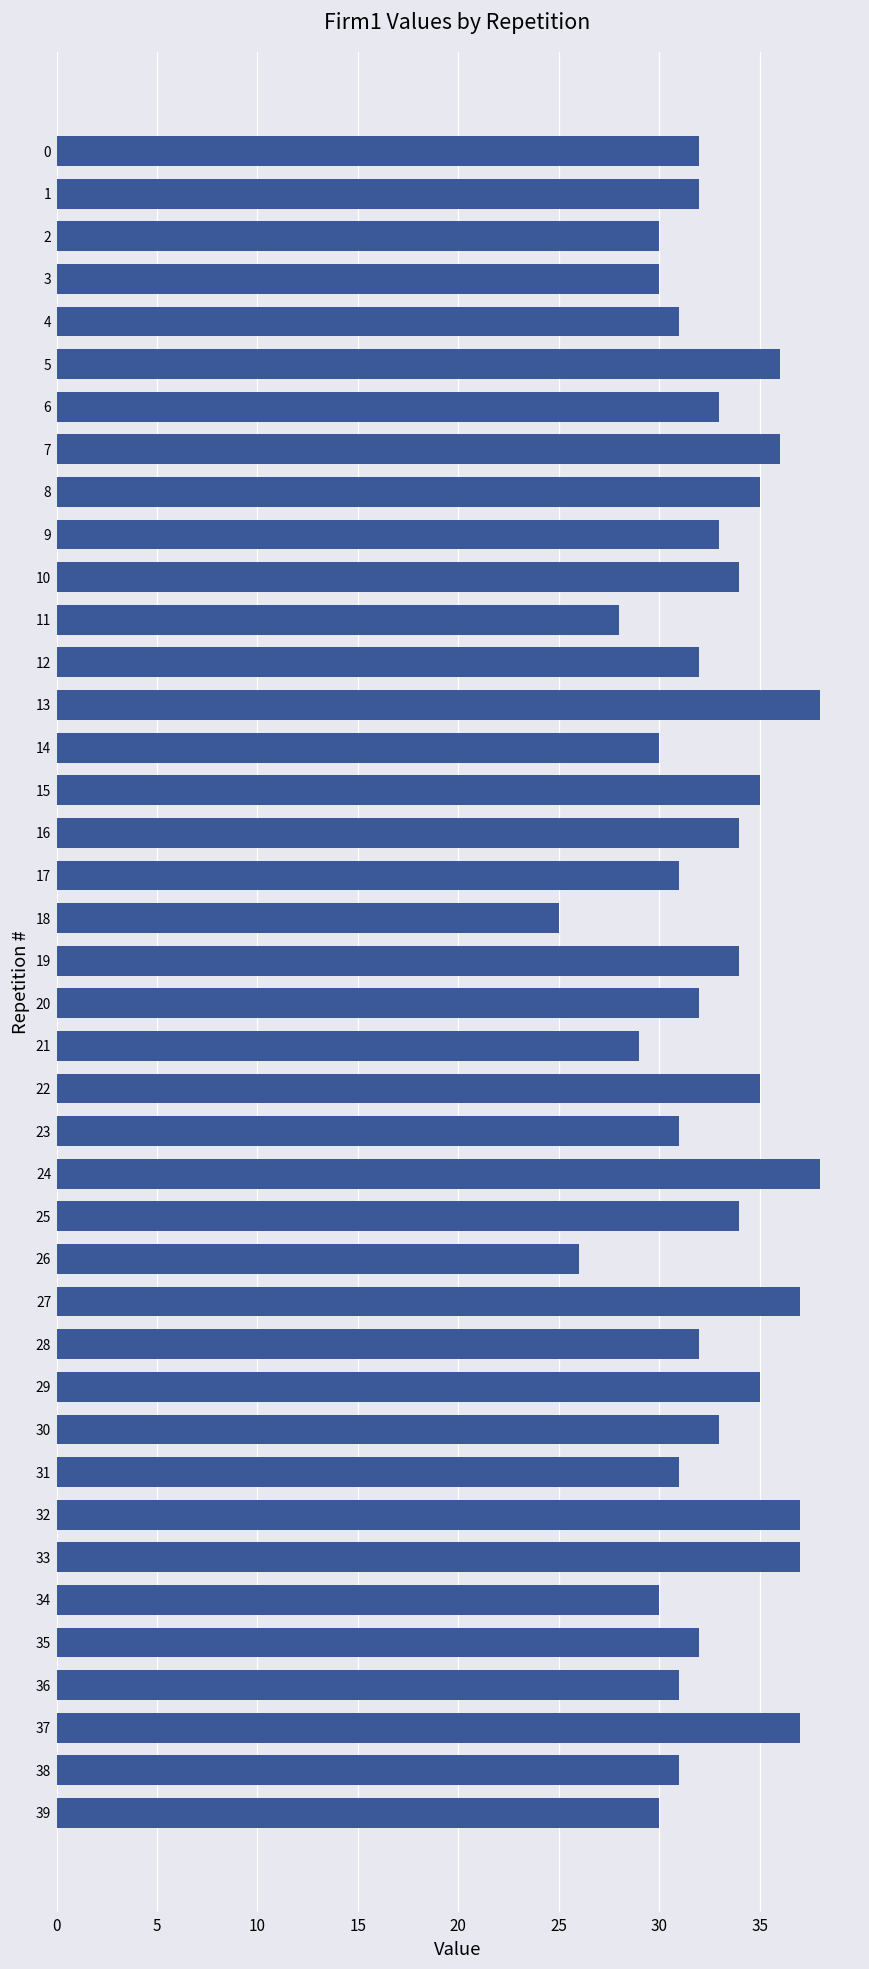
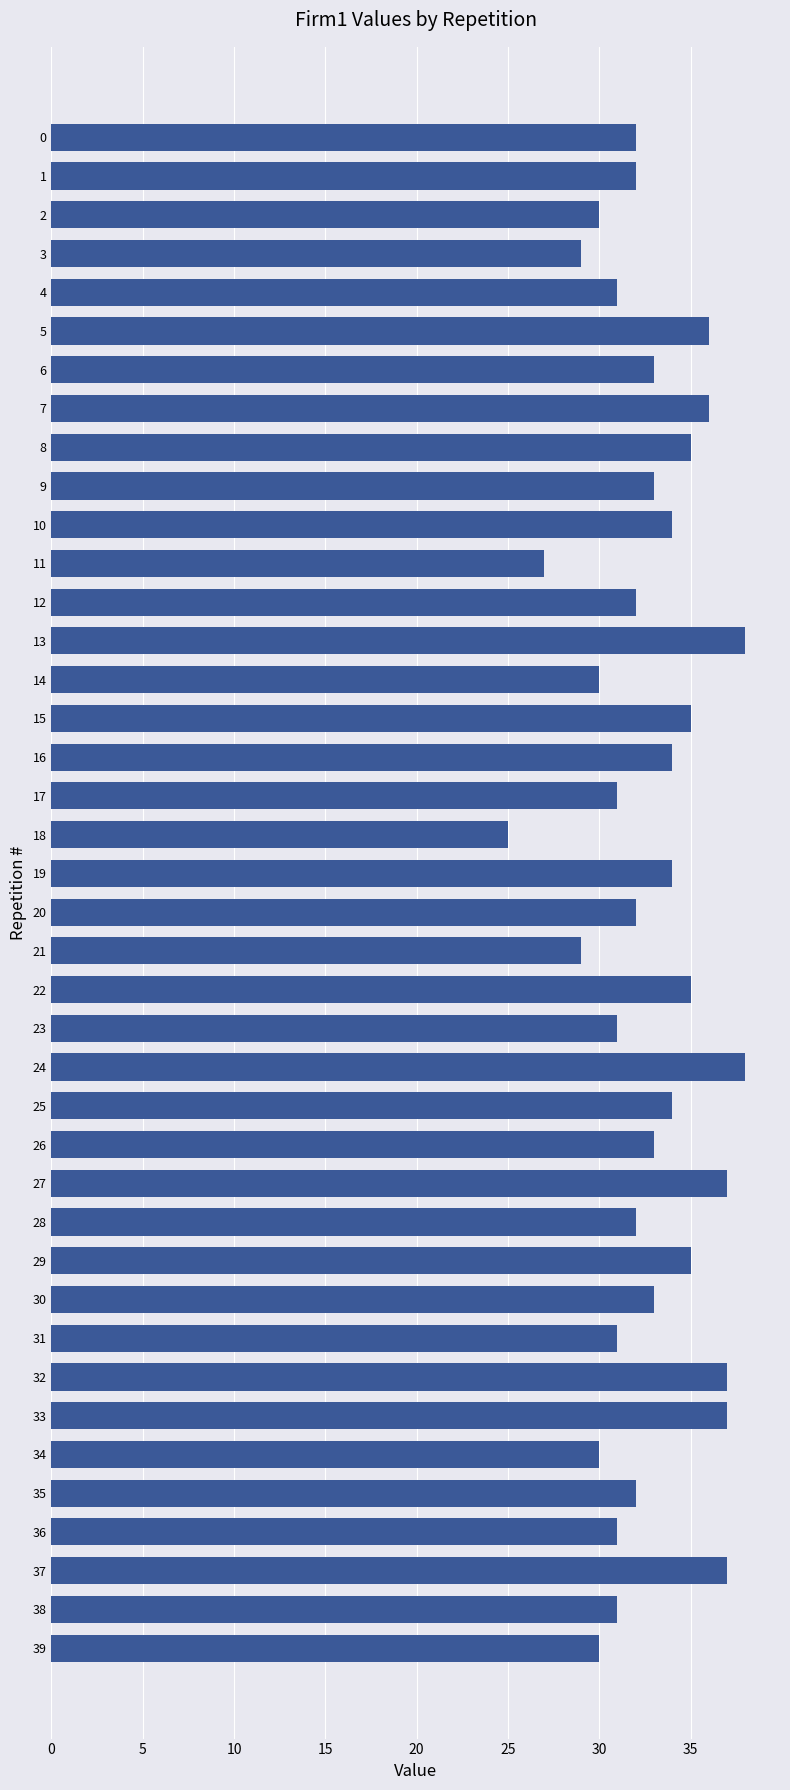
3: 30 -> 29
11: 28 -> 27
26: 26 -> 33
